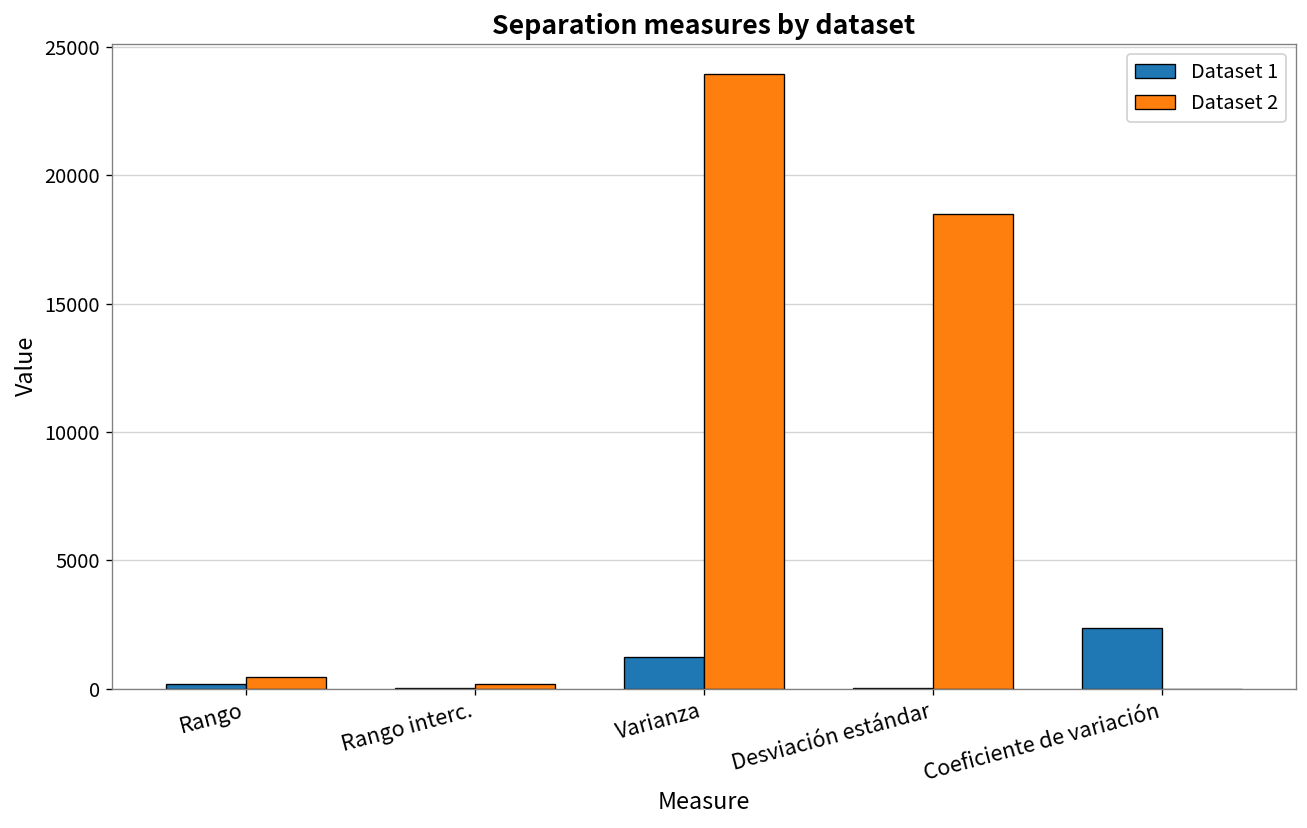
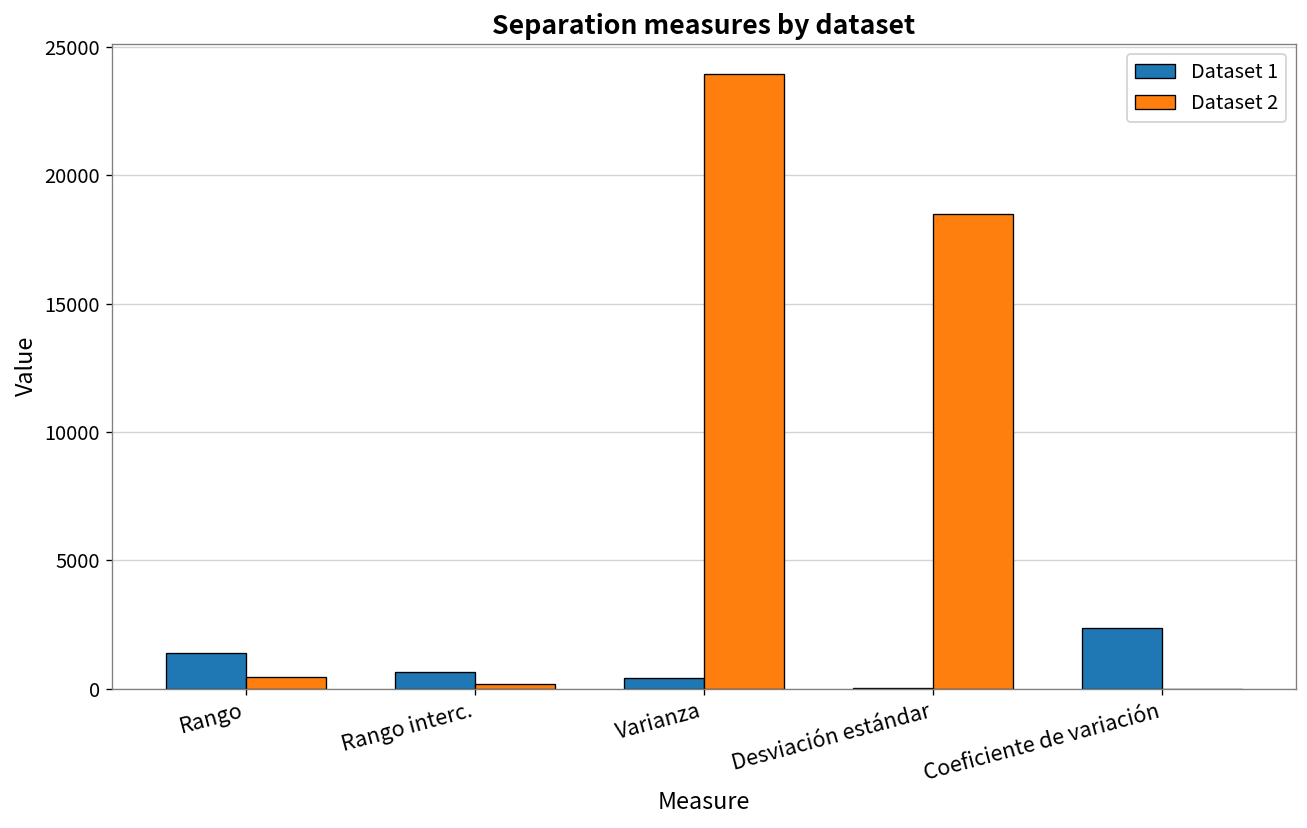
Dataset 1, Rango: 200 -> 1400
Dataset 1, Rango interc.: 0 -> 700
Dataset 1, Varianza: 1200 -> 400
